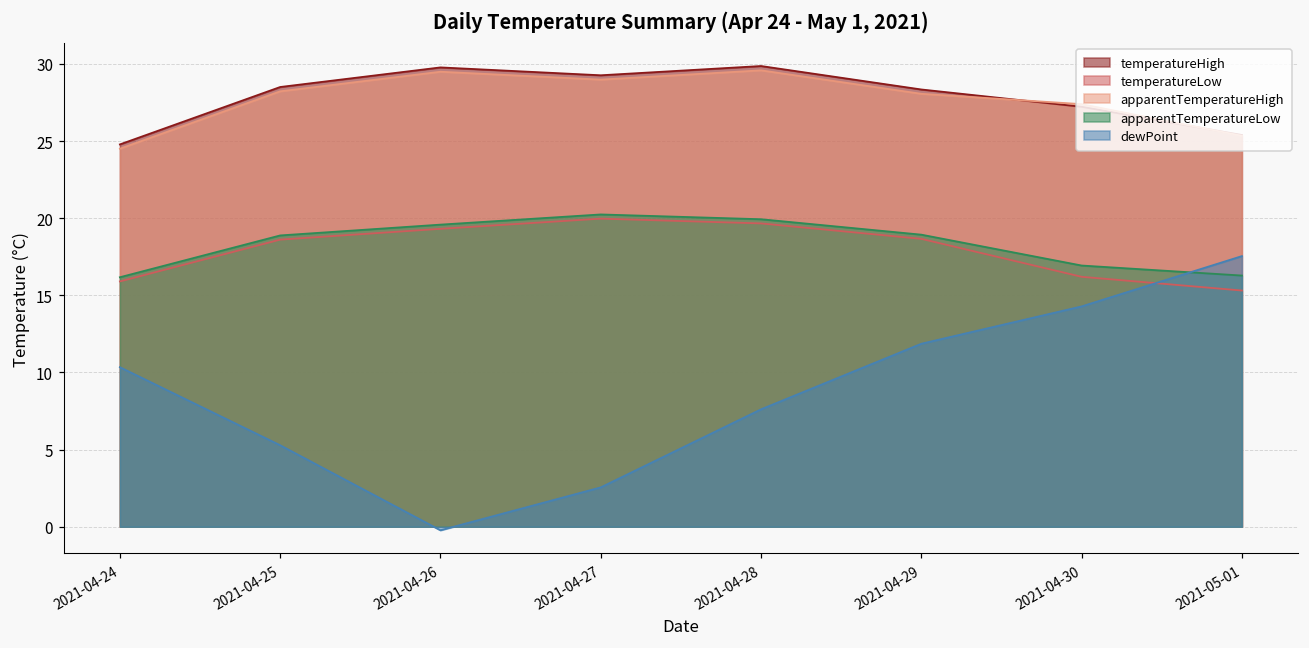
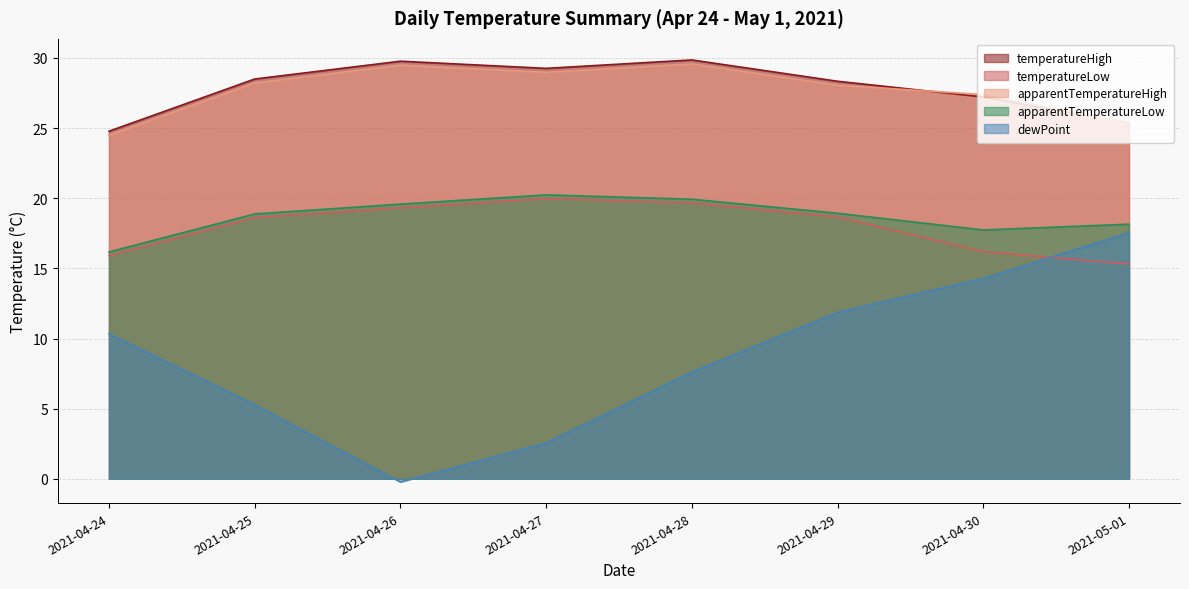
apparentTemperatureLow, 2021-04-30: 16.9 -> 17.7
apparentTemperatureLow, 2021-05-01: 16.3 -> 18.2
